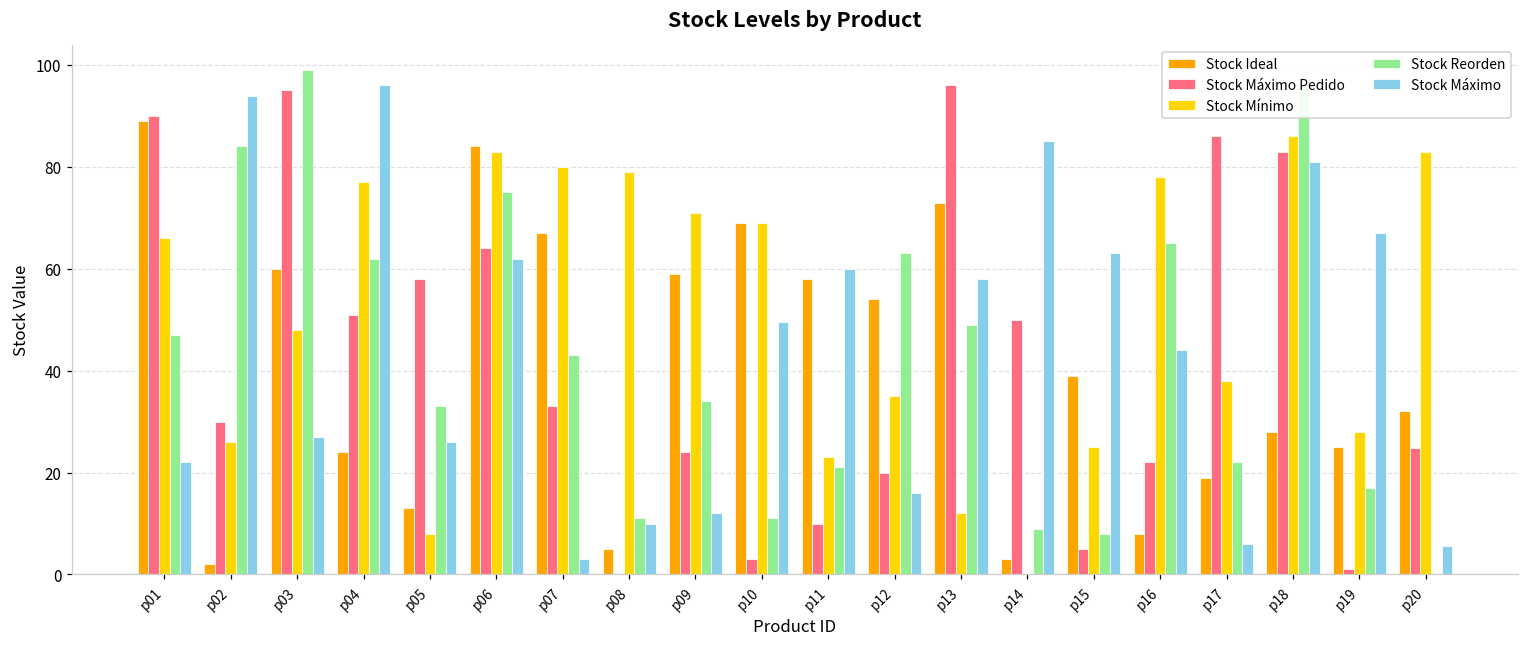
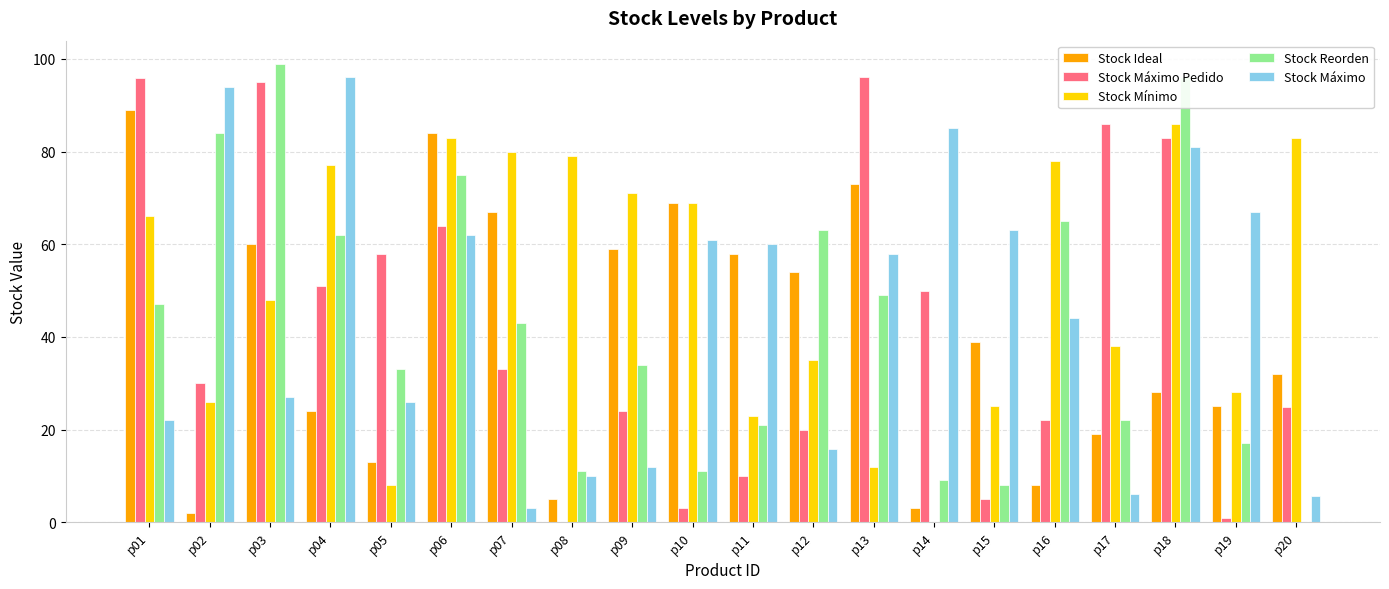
Stock Máximo Pedido, p01: 90 -> 96
Stock Máximo, p10: 50 -> 61
